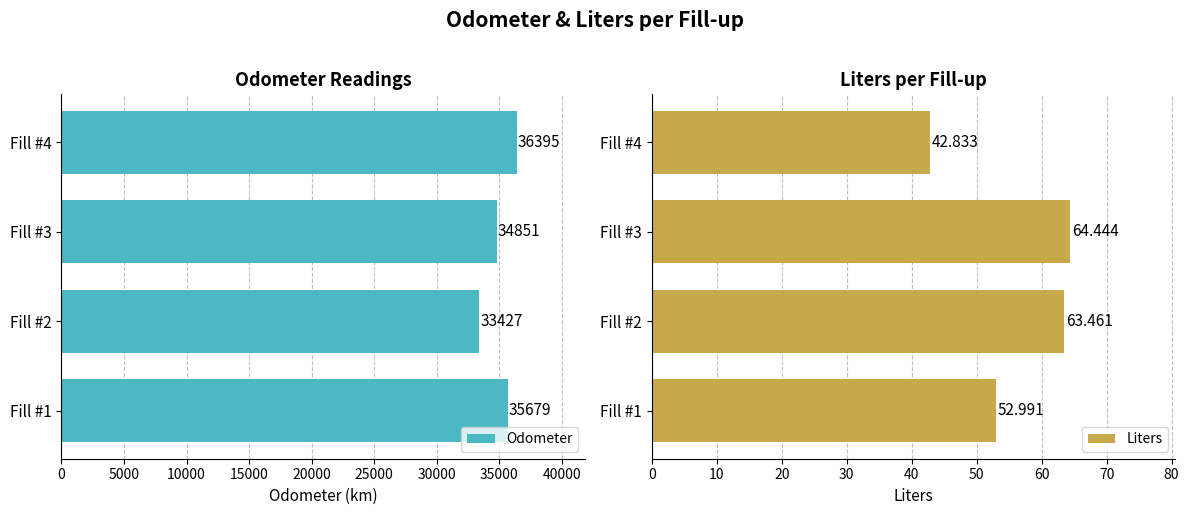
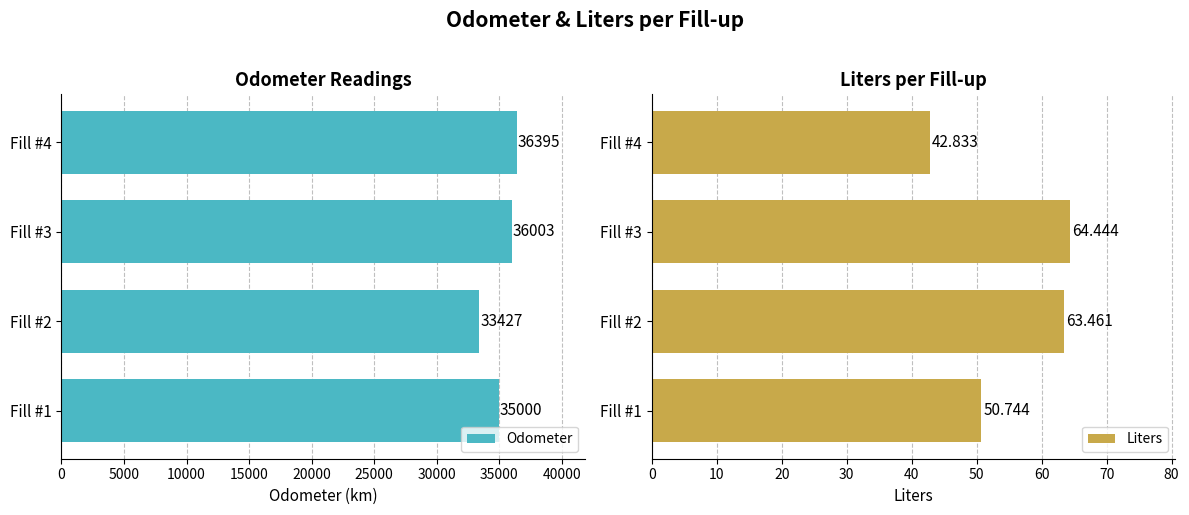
Odometer Readings, Fill #3: 34851 -> 36003
Odometer Readings, Fill #1: 35679 -> 35000
Liters per Fill-up, Fill #1: 52.991 -> 50.744
